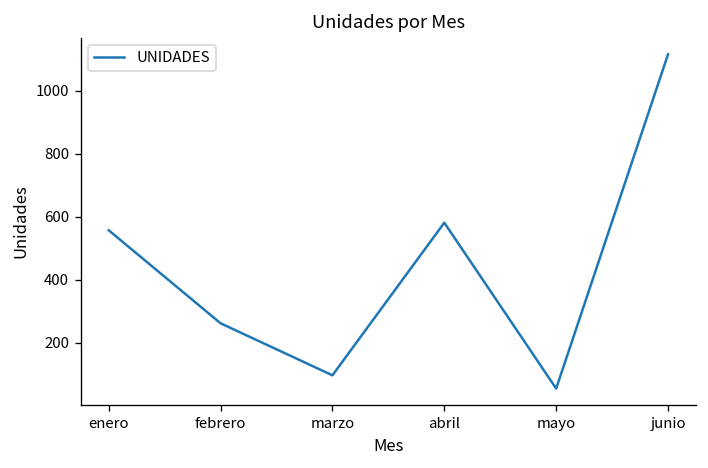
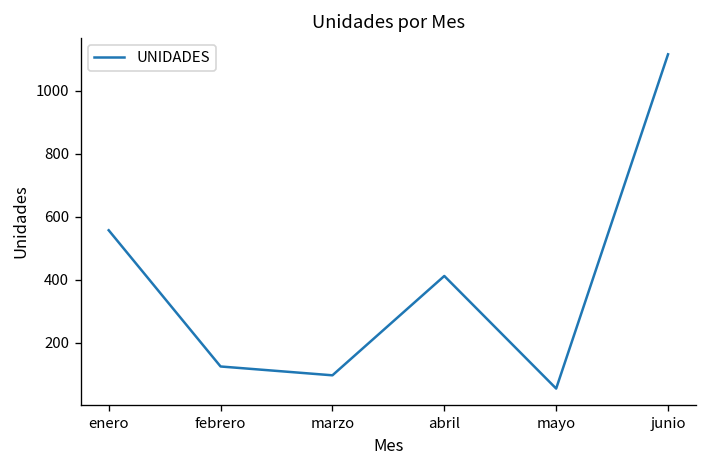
febrero: 260 -> 130
abril: 580 -> 410
